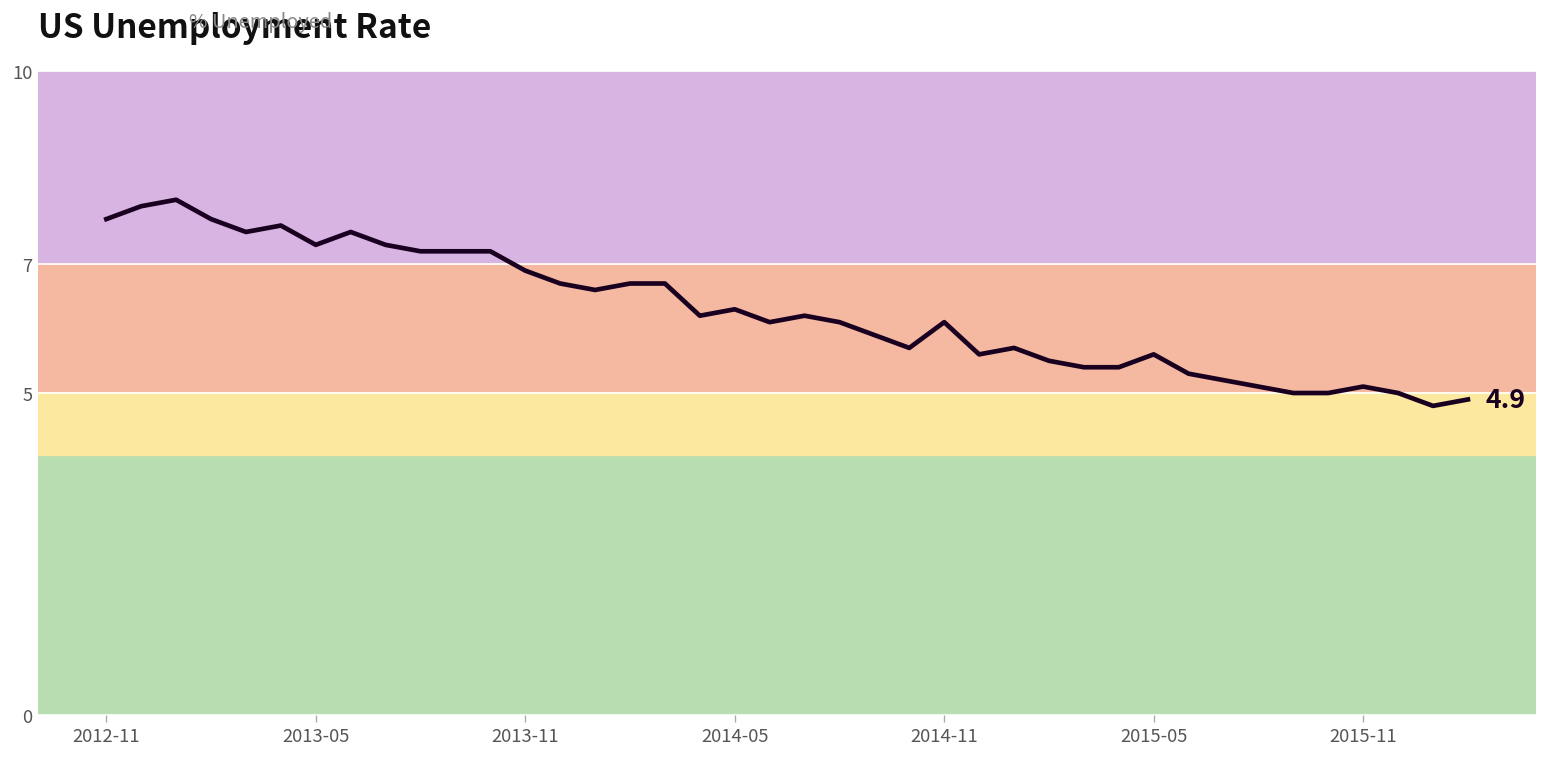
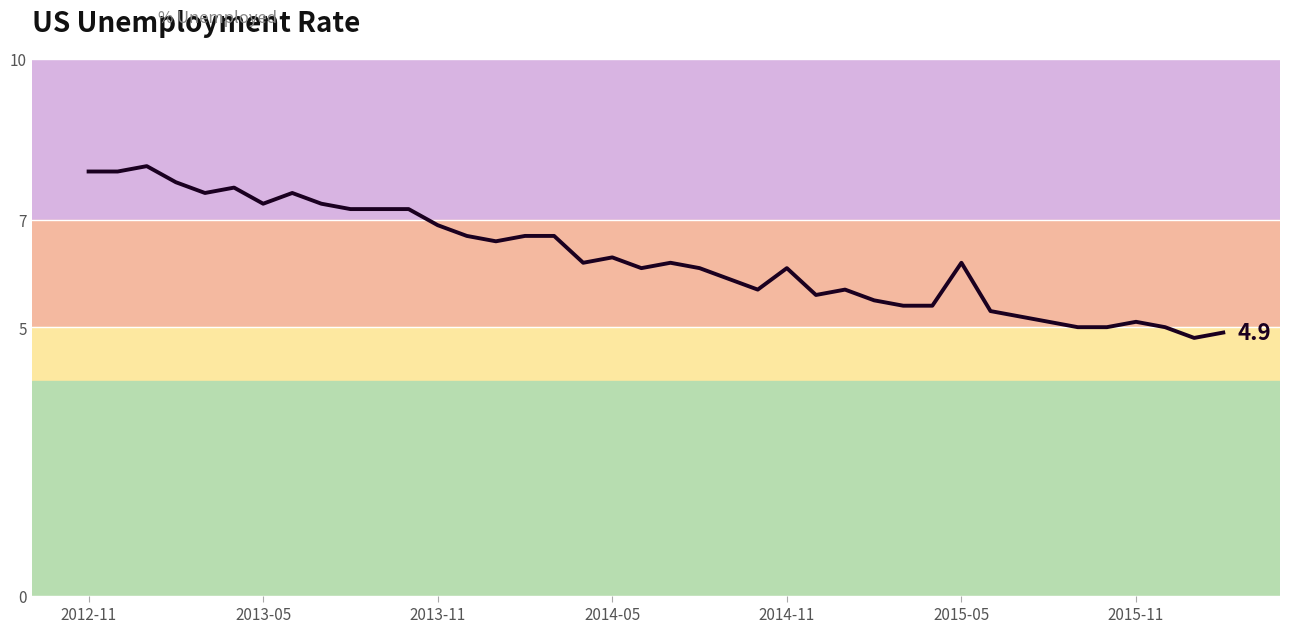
2012-11: 7.7 -> 7.9
2015-05: 5.6 -> 6.2
